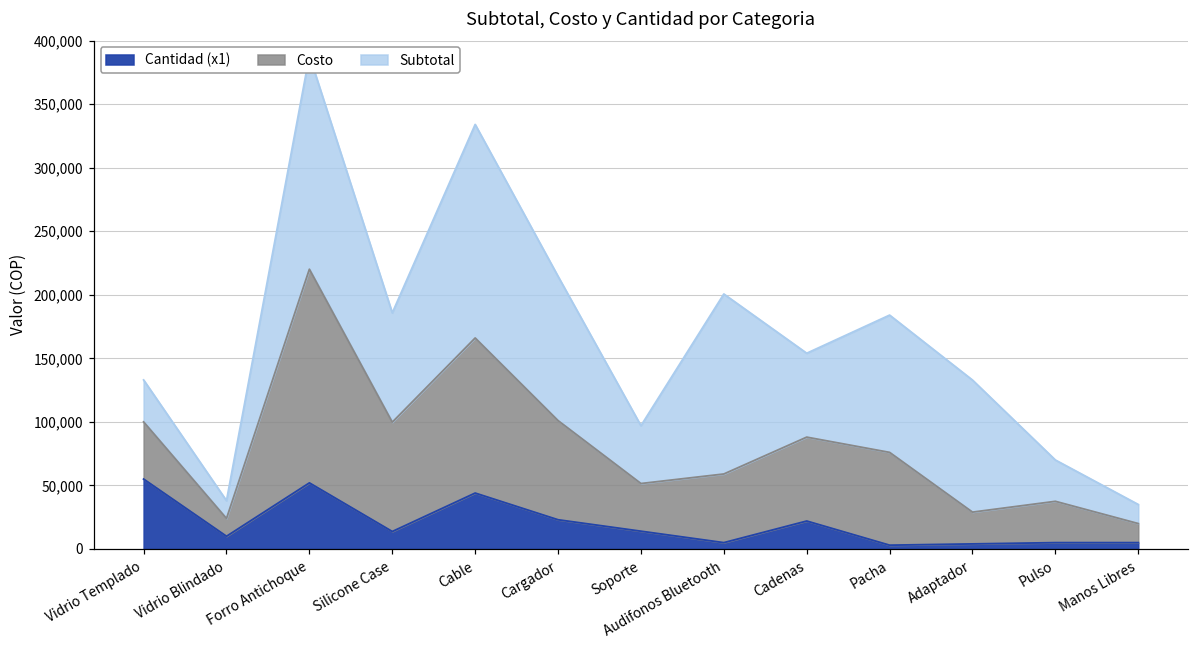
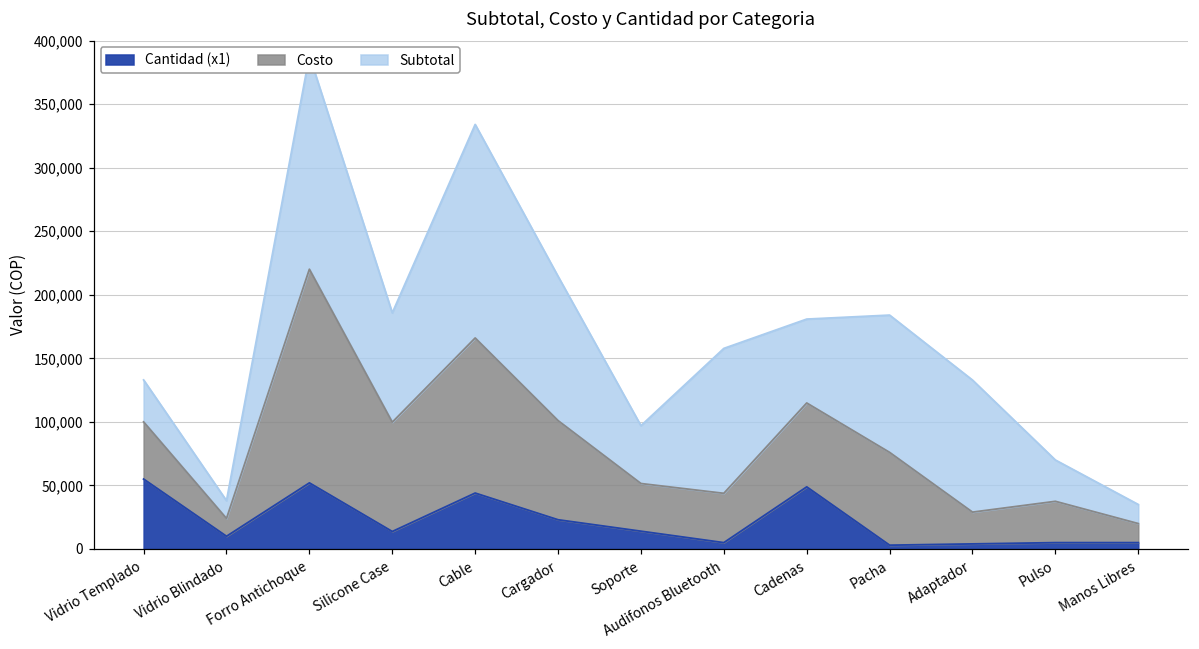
Costo, Audifonos Bluetooth: 54,000 -> 39,000
Subtotal, Audifonos Bluetooth: 142,000 -> 114,000
Cantidad (x1), Cadenas: 22,000 -> 49,000
